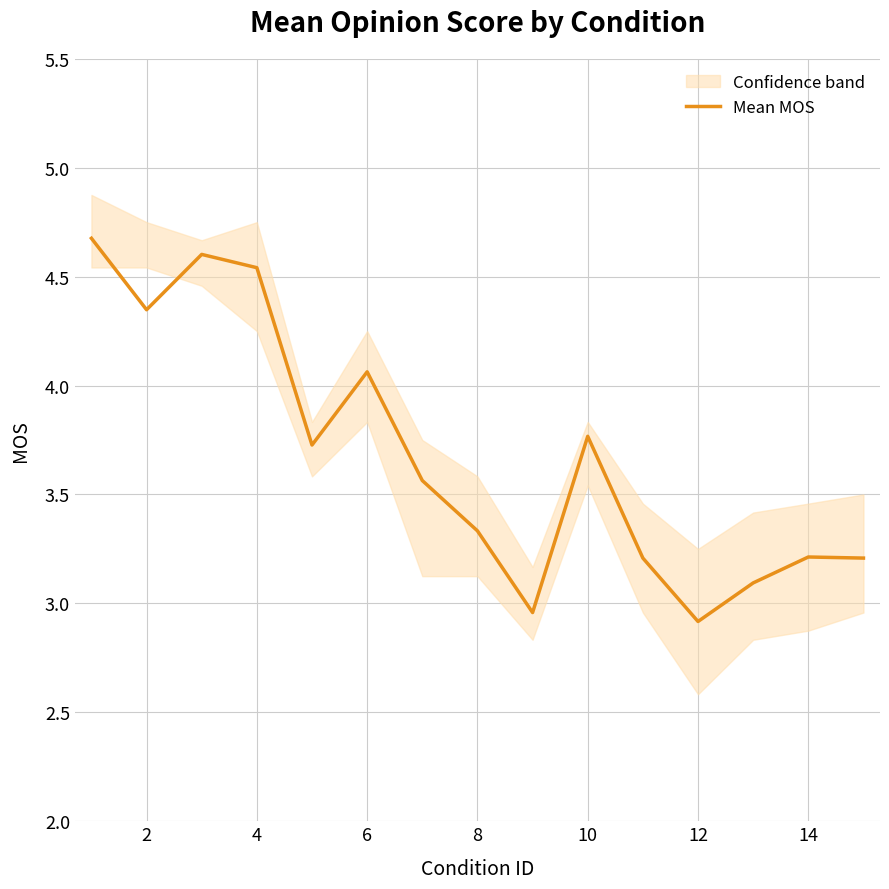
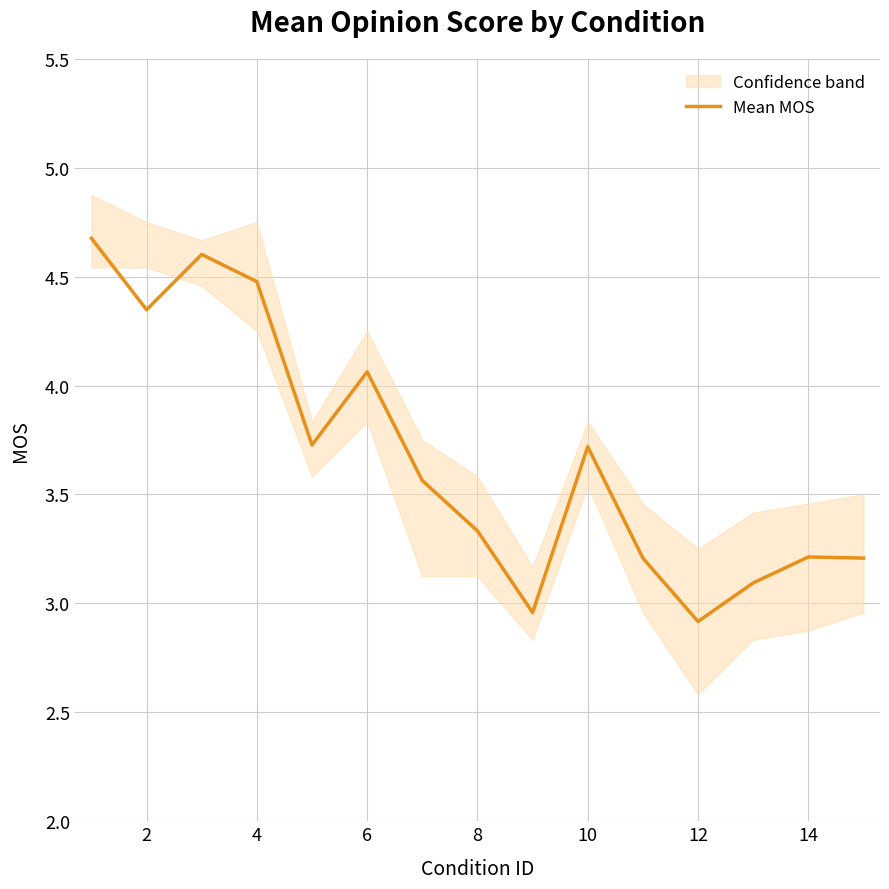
Mean MOS, 4: 4.54 -> 4.48
Mean MOS, 10: 3.77 -> 3.72
